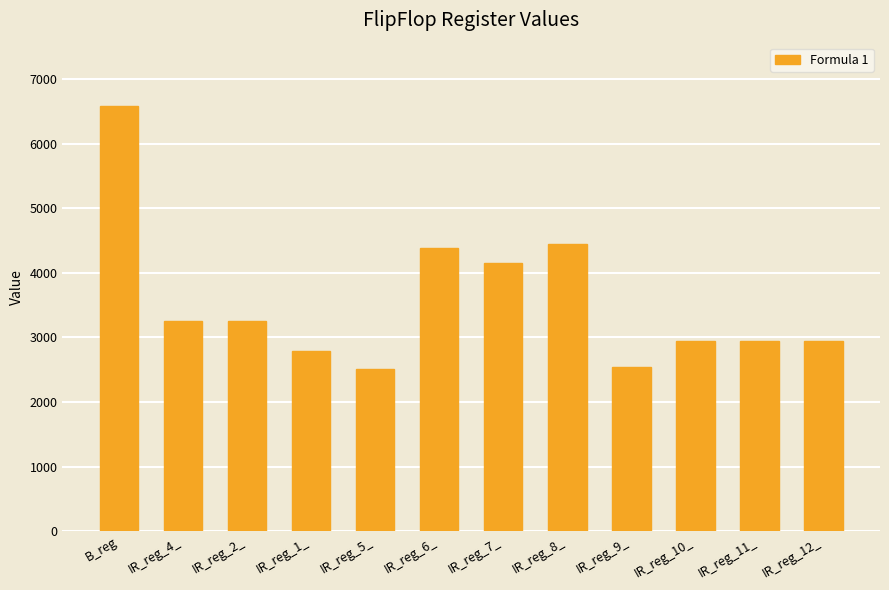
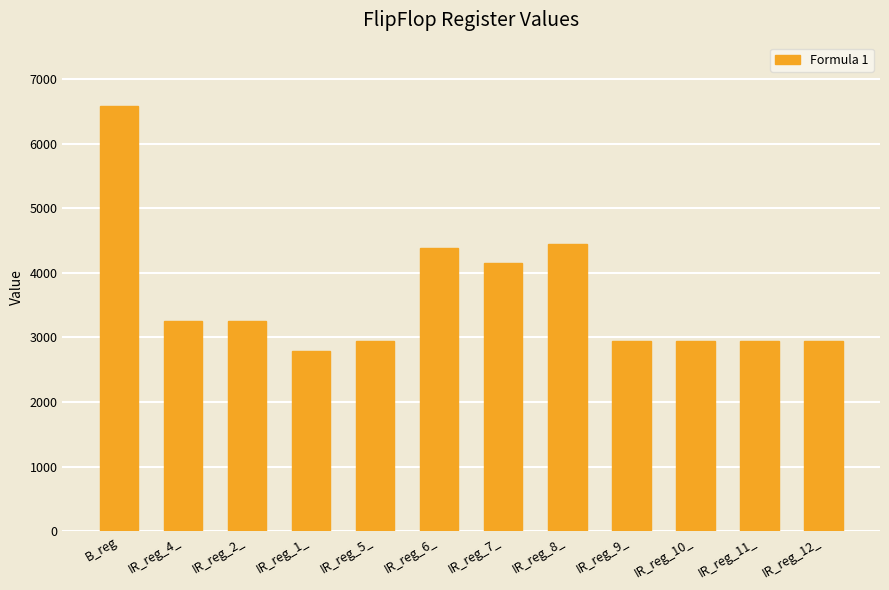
IR_reg_5_: 2500 -> 2900
IR_reg_9_: 2500 -> 2900
